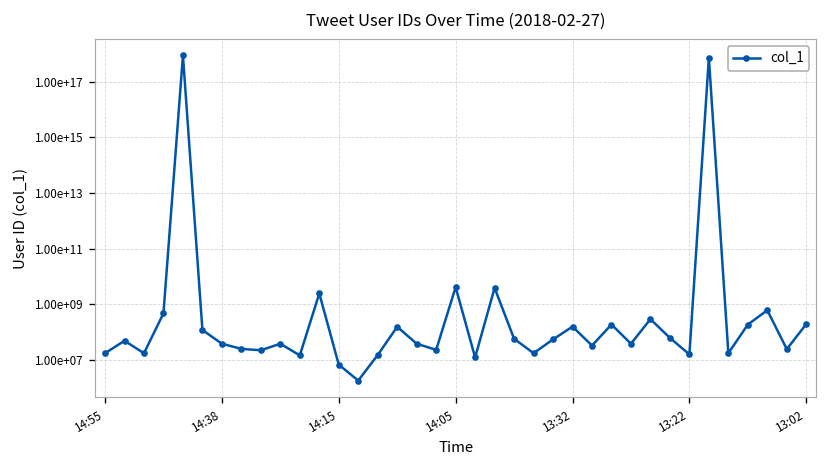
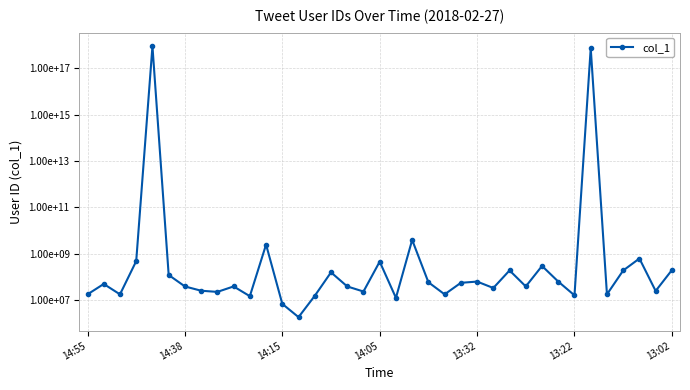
14:05: 4000000000 -> 400000000
13:32: 200000000 -> 60000000
